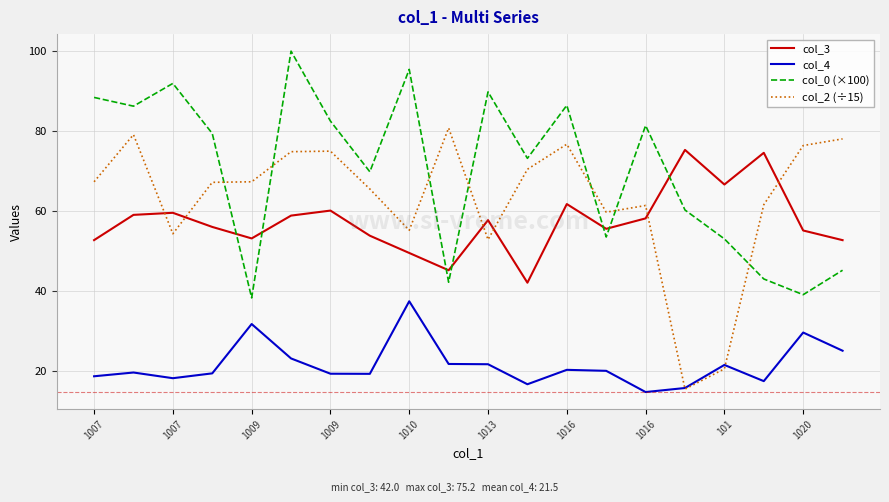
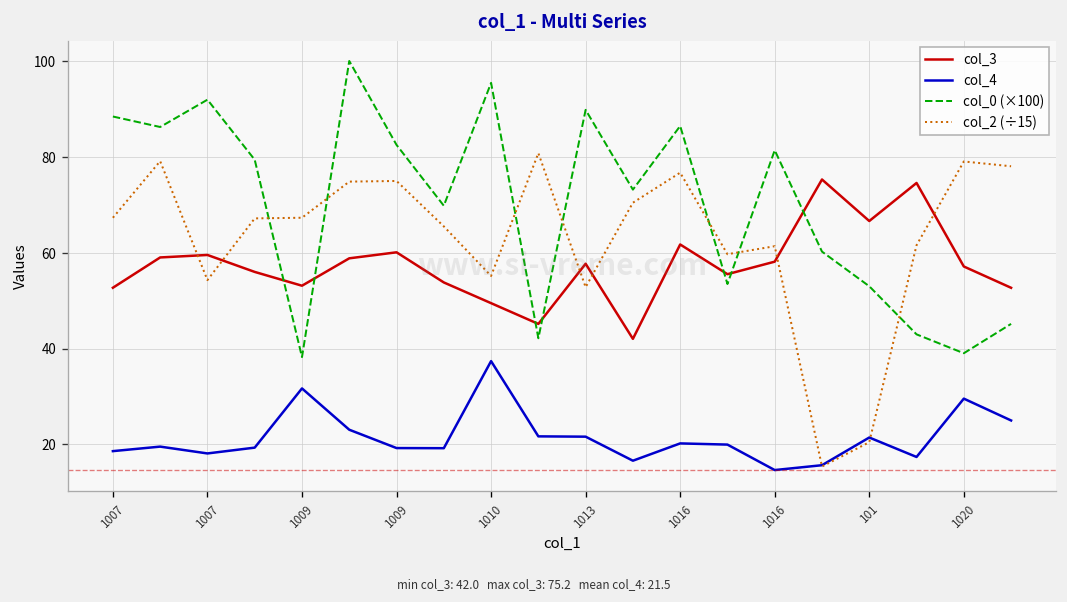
col_3, 1020: 55 -> 57
col_2 (÷15), 1020: 76 -> 79
